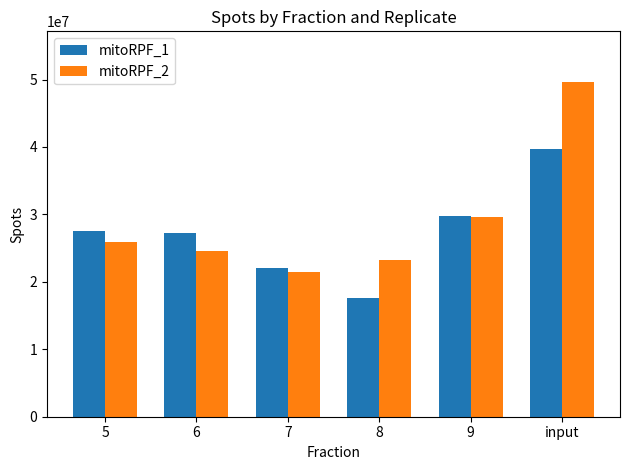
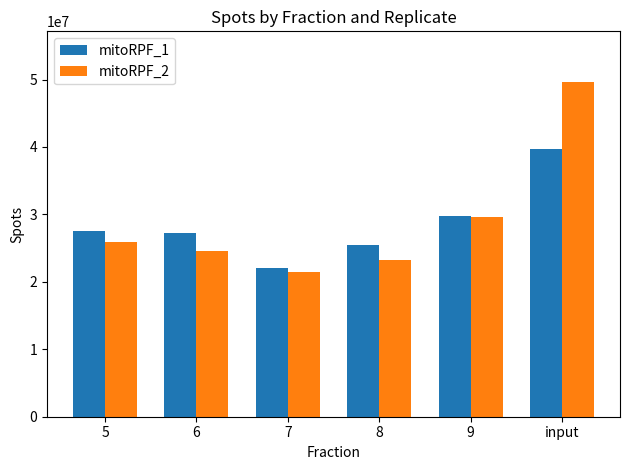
mitoRPF_1, 8: 18000000 -> 25000000
